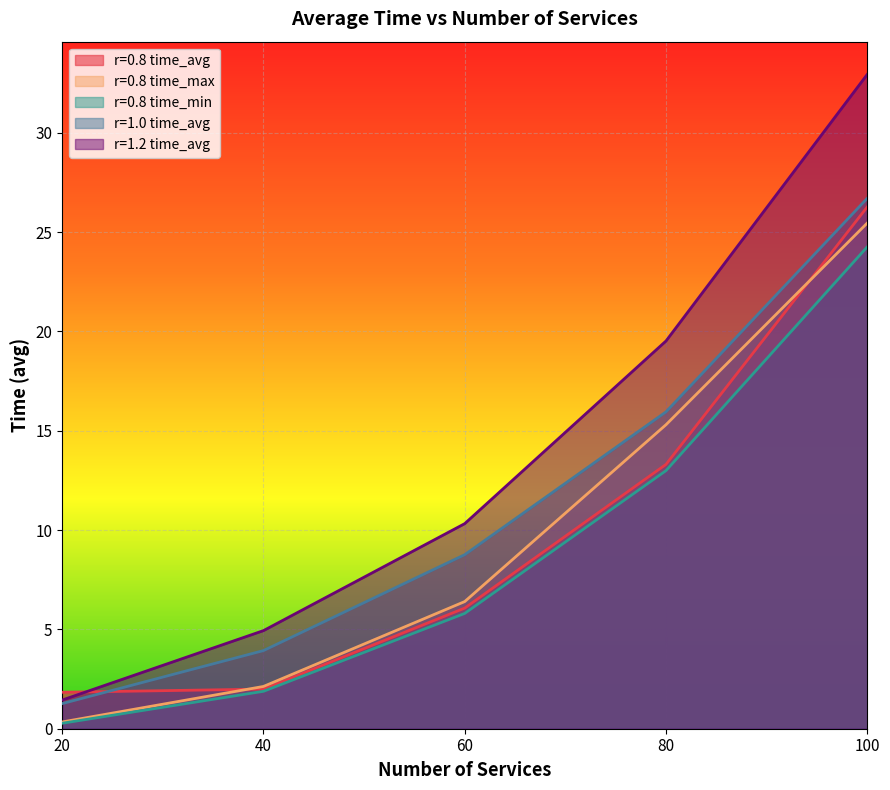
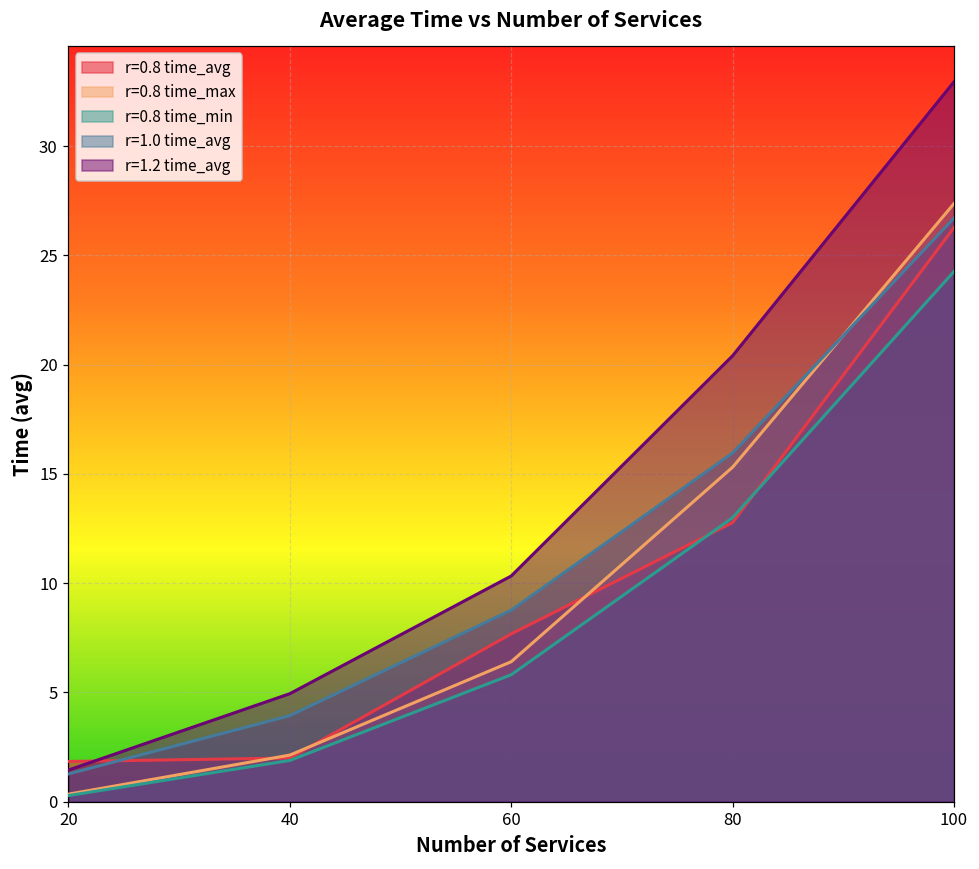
r=0.8 time_avg, 60: 6.1 -> 7.7
r=0.8 time_avg, 80: 13.3 -> 12.8
r=1.2 time_avg, 80: 19.5 -> 20.4
r=0.8 time_max, 100: 25.5 -> 27.4
